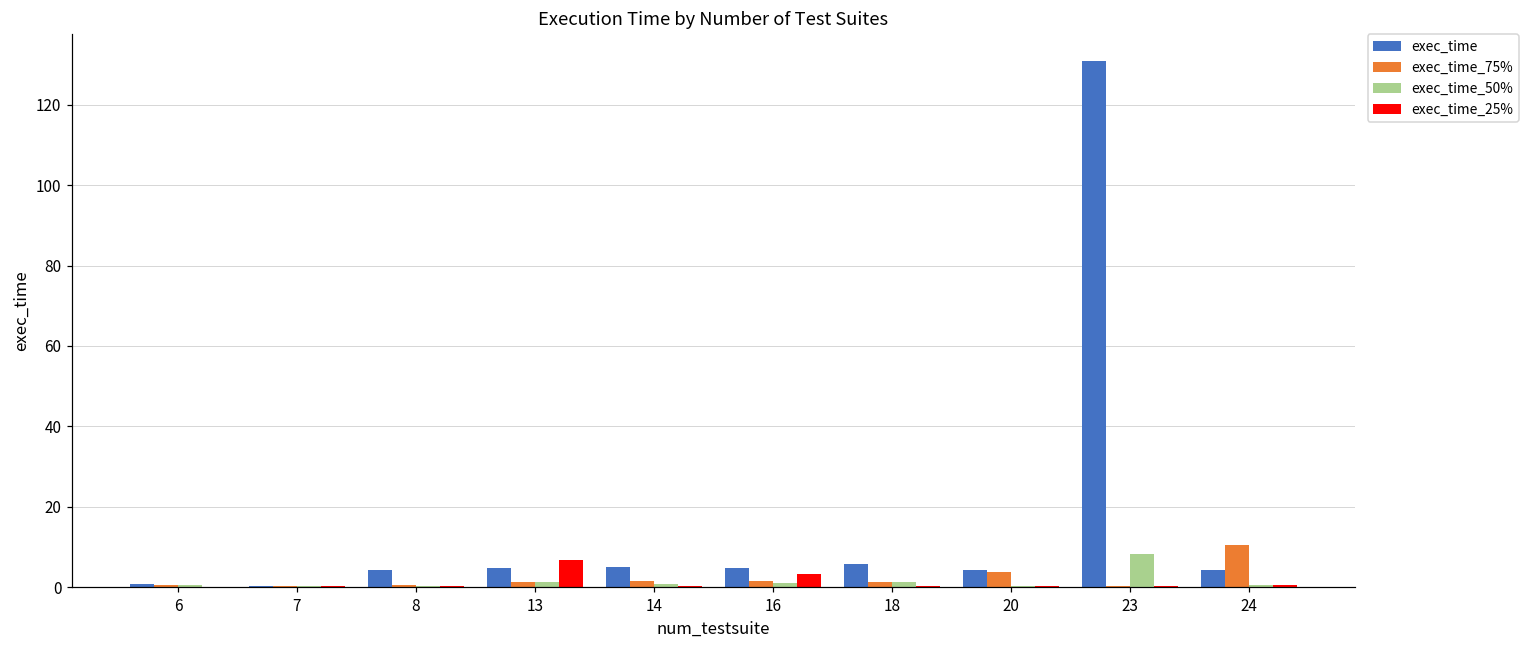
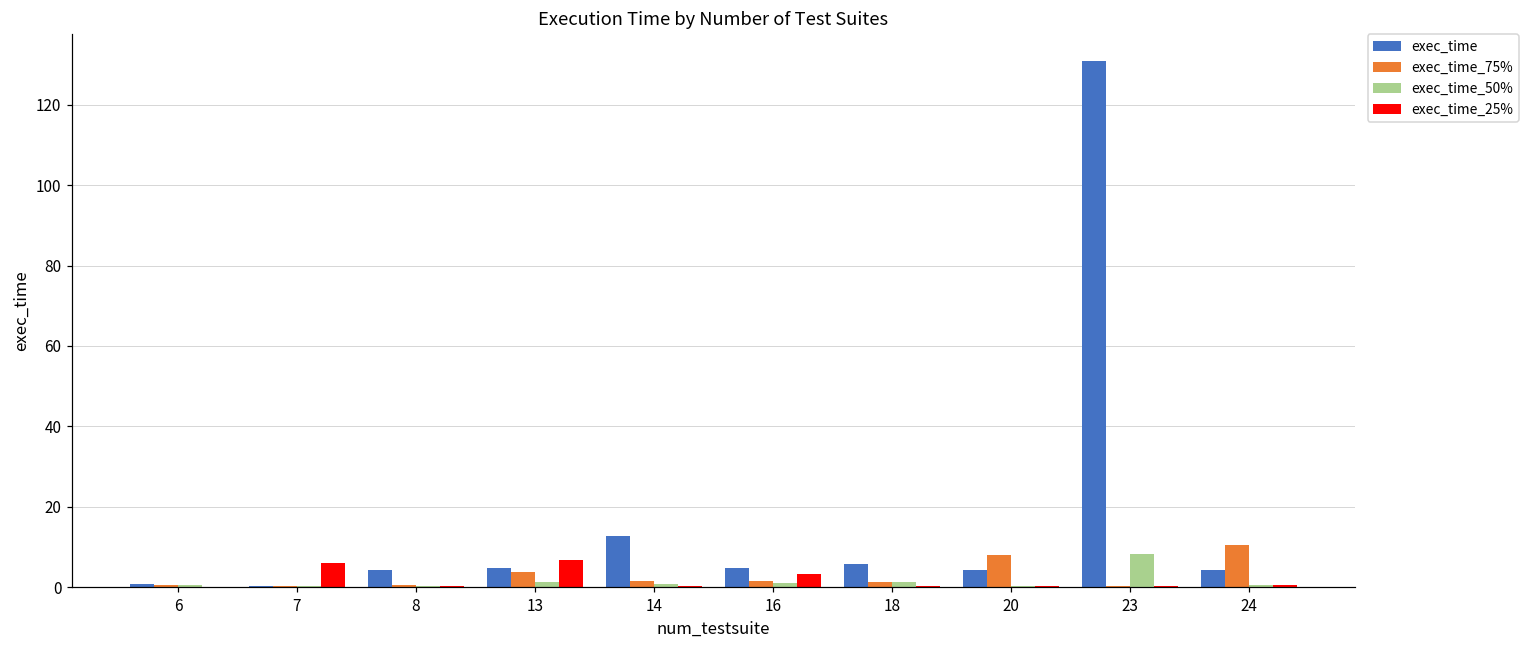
exec_time_25%, 7: 0 -> 6
exec_time_75%, 13: 1 -> 4
exec_time, 14: 5 -> 13
exec_time_75%, 20: 4 -> 8
